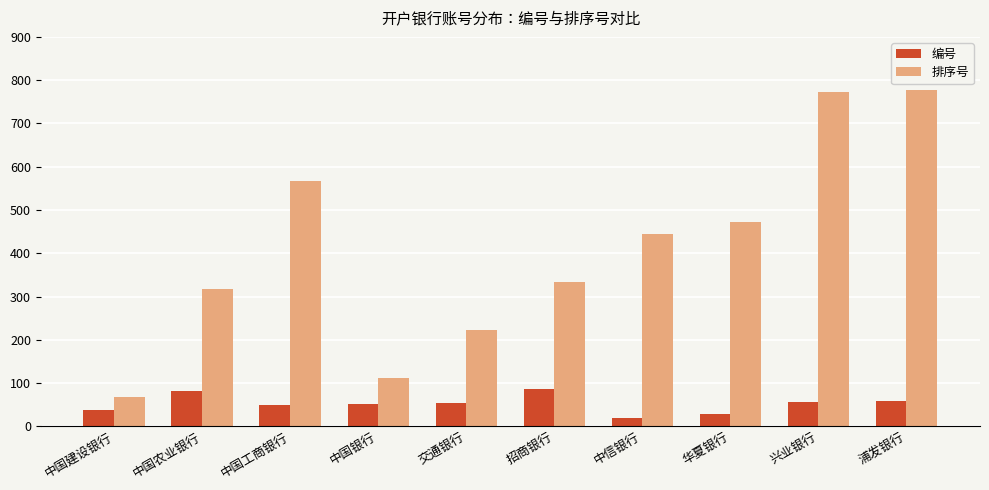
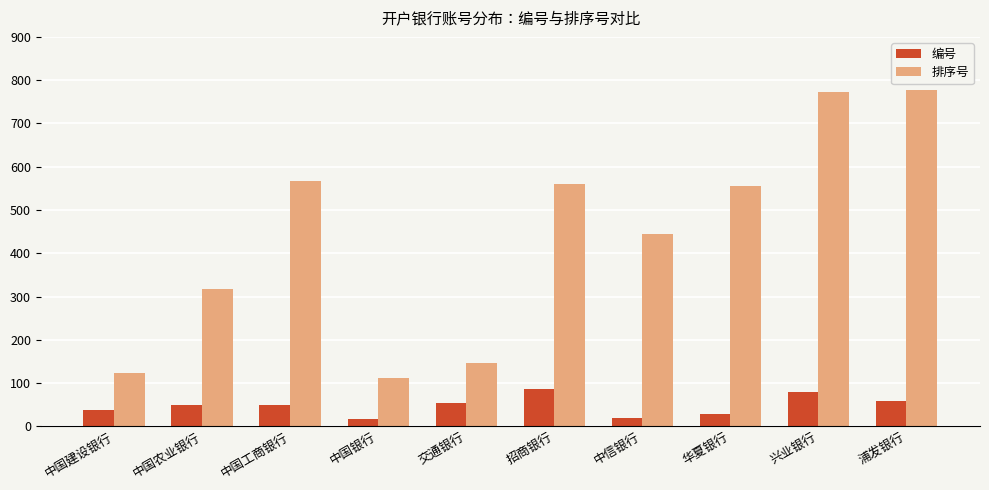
排序号, 中国建设银行: 70 -> 120
编号, 中国农业银行: 80 -> 50
编号, 中国银行: 50 -> 20
排序号, 交通银行: 220 -> 150
排序号, 招商银行: 330 -> 560
排序号, 华夏银行: 470 -> 560
编号, 兴业银行: 60 -> 80
